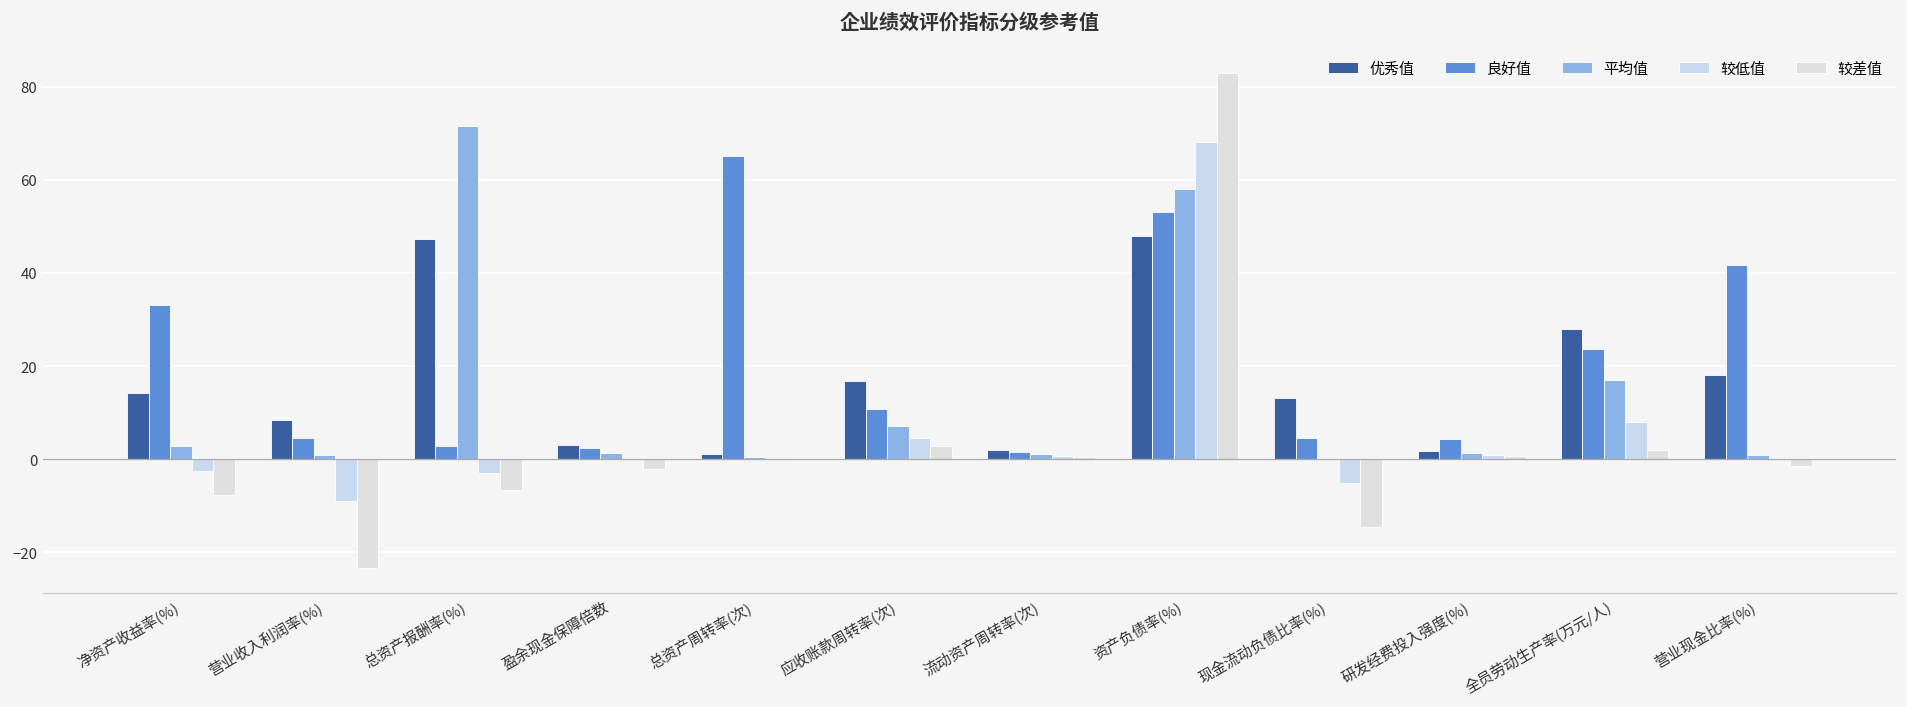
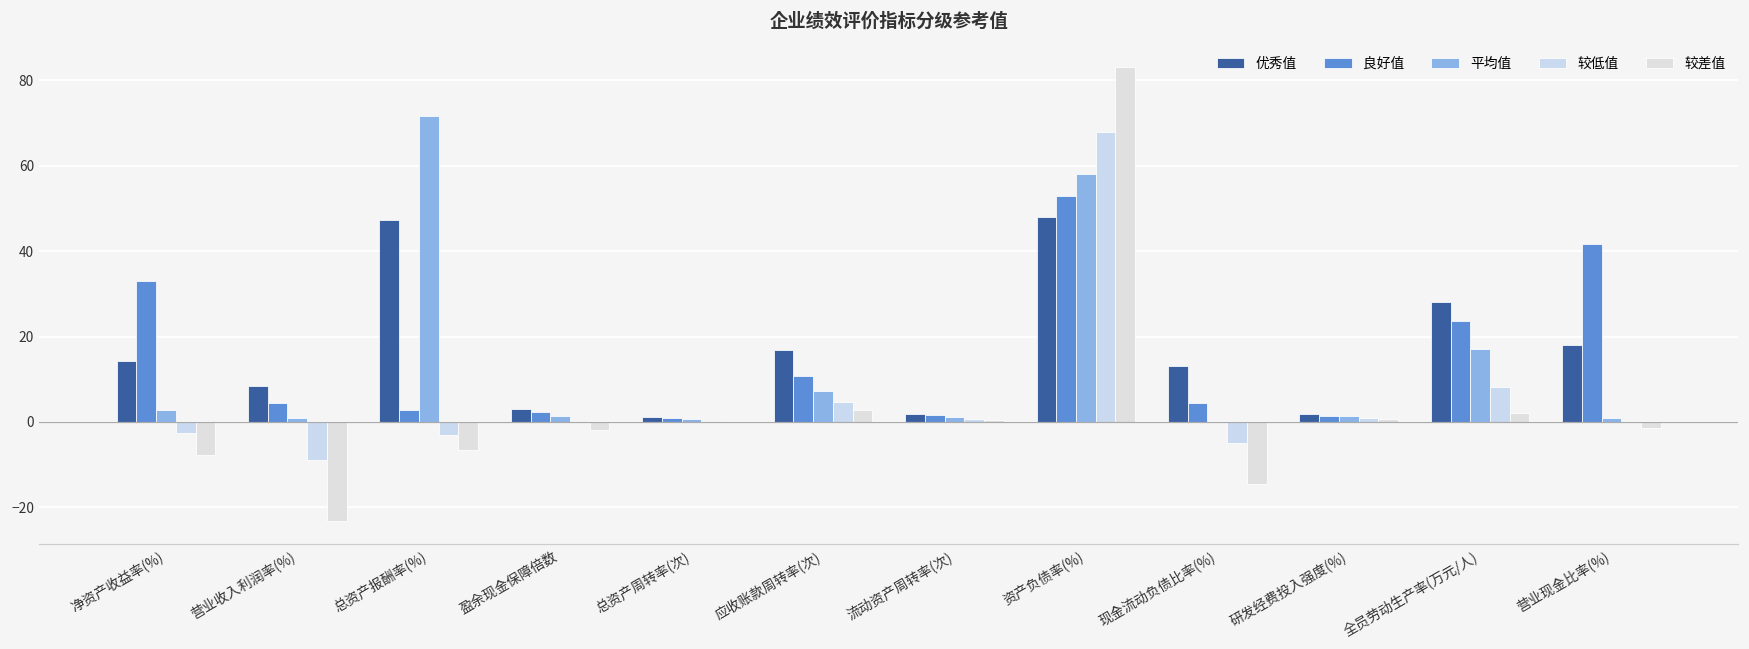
良好值, 总资产周转率(次): 65 -> 1
良好值, 研发经费投入强度(%): 4 -> 2
